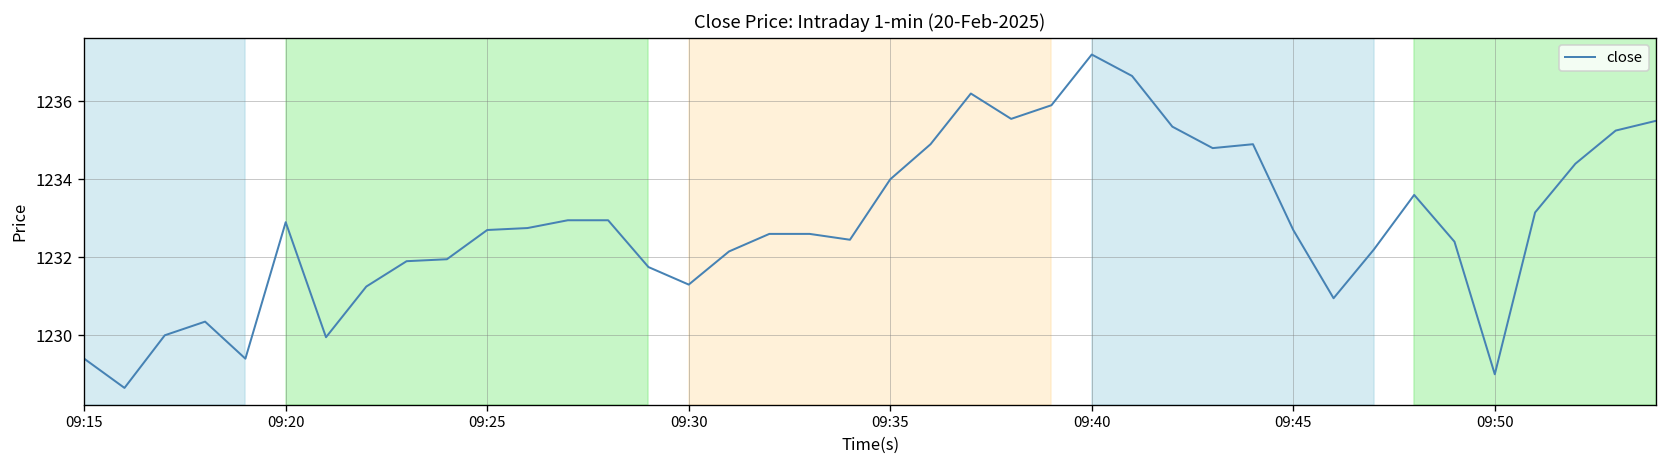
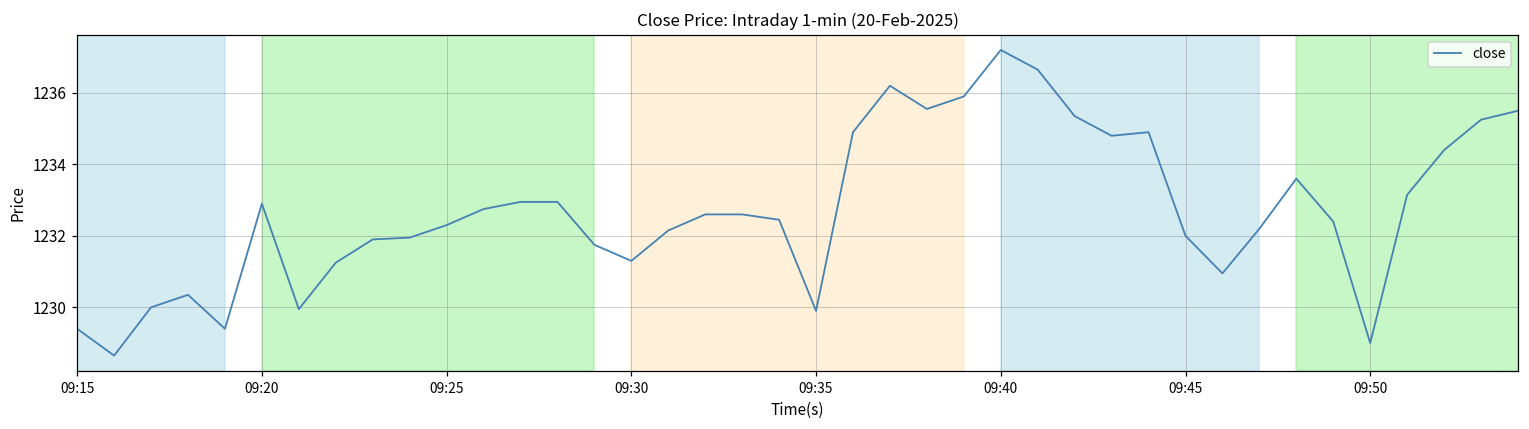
09:25: 1232.7 -> 1232.3
09:35: 1234.0 -> 1229.9
09:45: 1232.7 -> 1232.0
